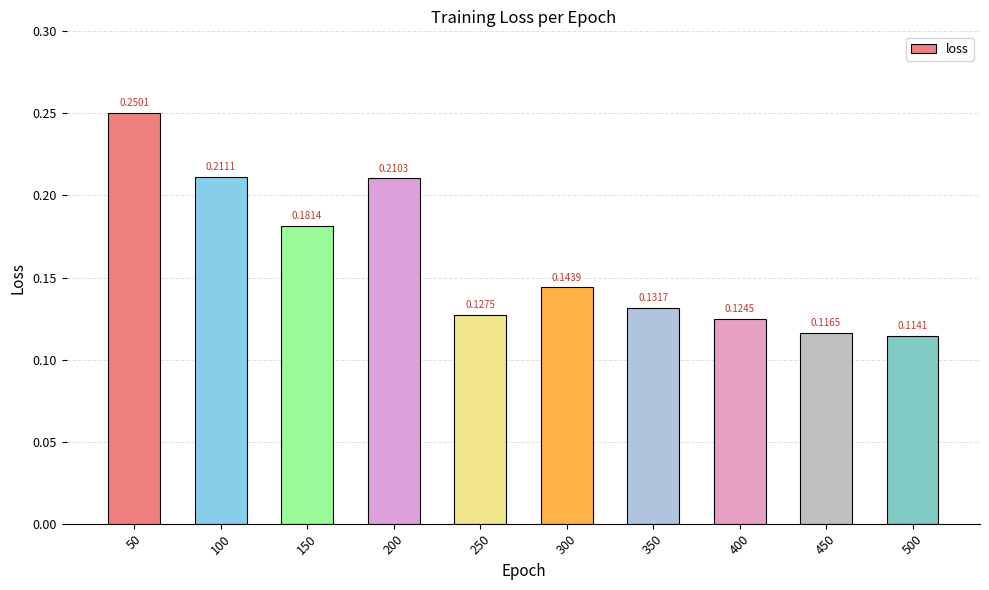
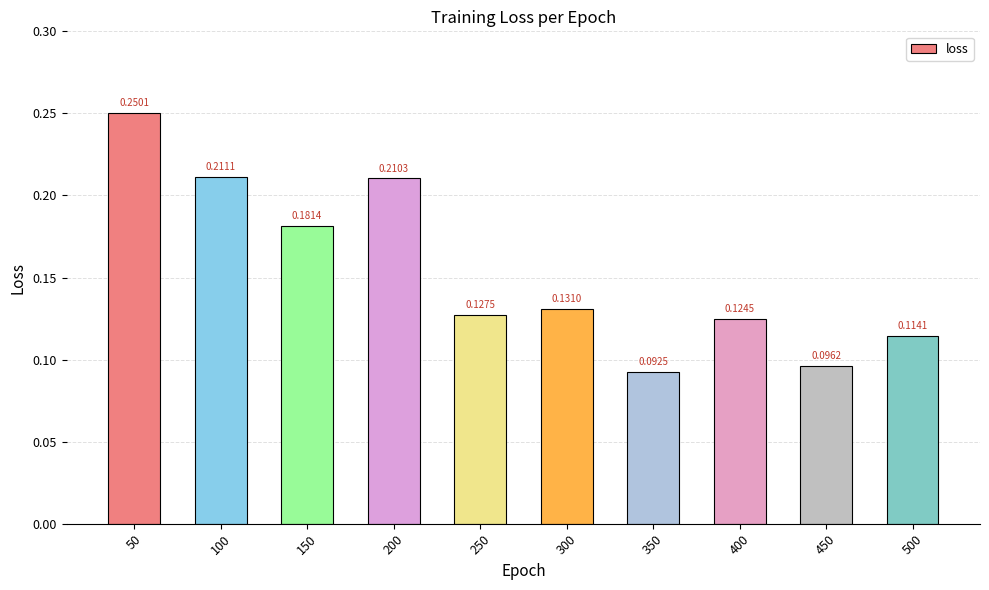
300: 0.1439 -> 0.1310
350: 0.1317 -> 0.0925
450: 0.1165 -> 0.0962
